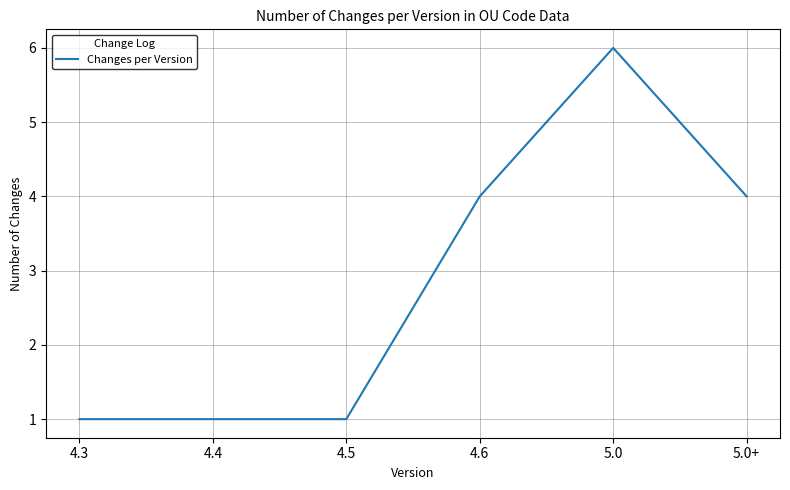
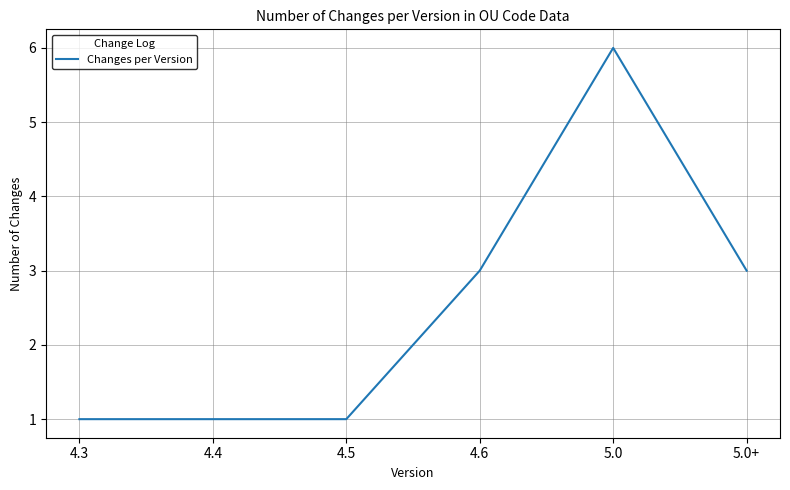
4.6: 4 -> 3
5.0+: 4 -> 3
